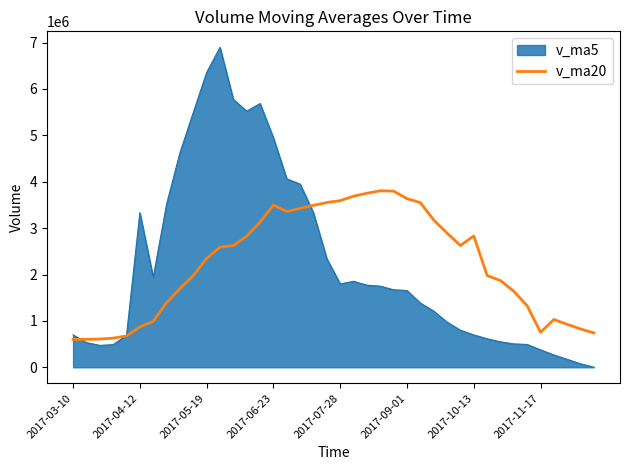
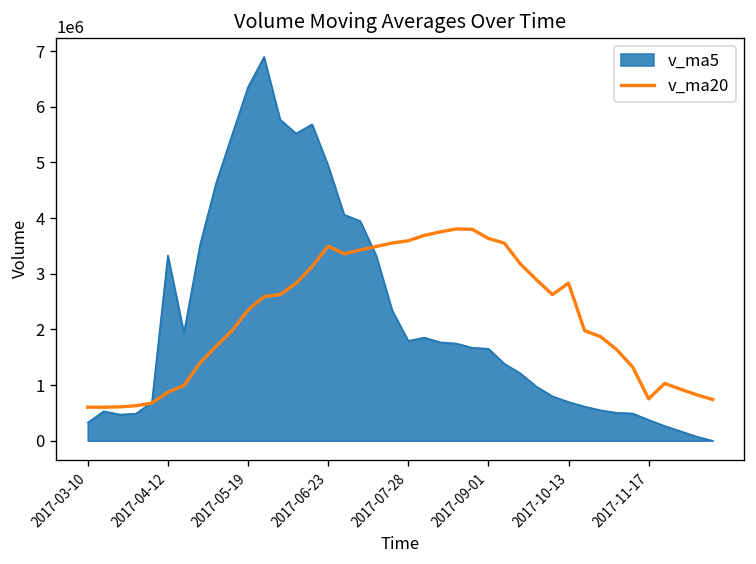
v_ma5, 2017-03-10: 700000 -> 300000
